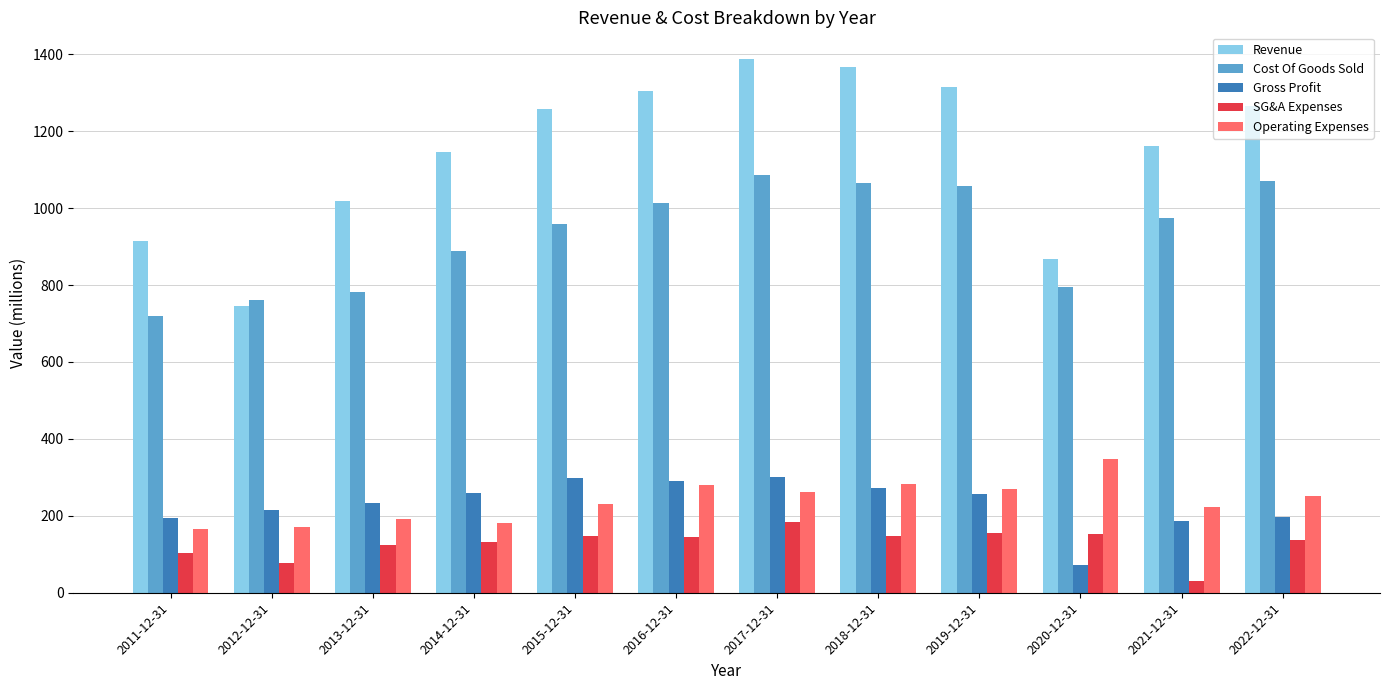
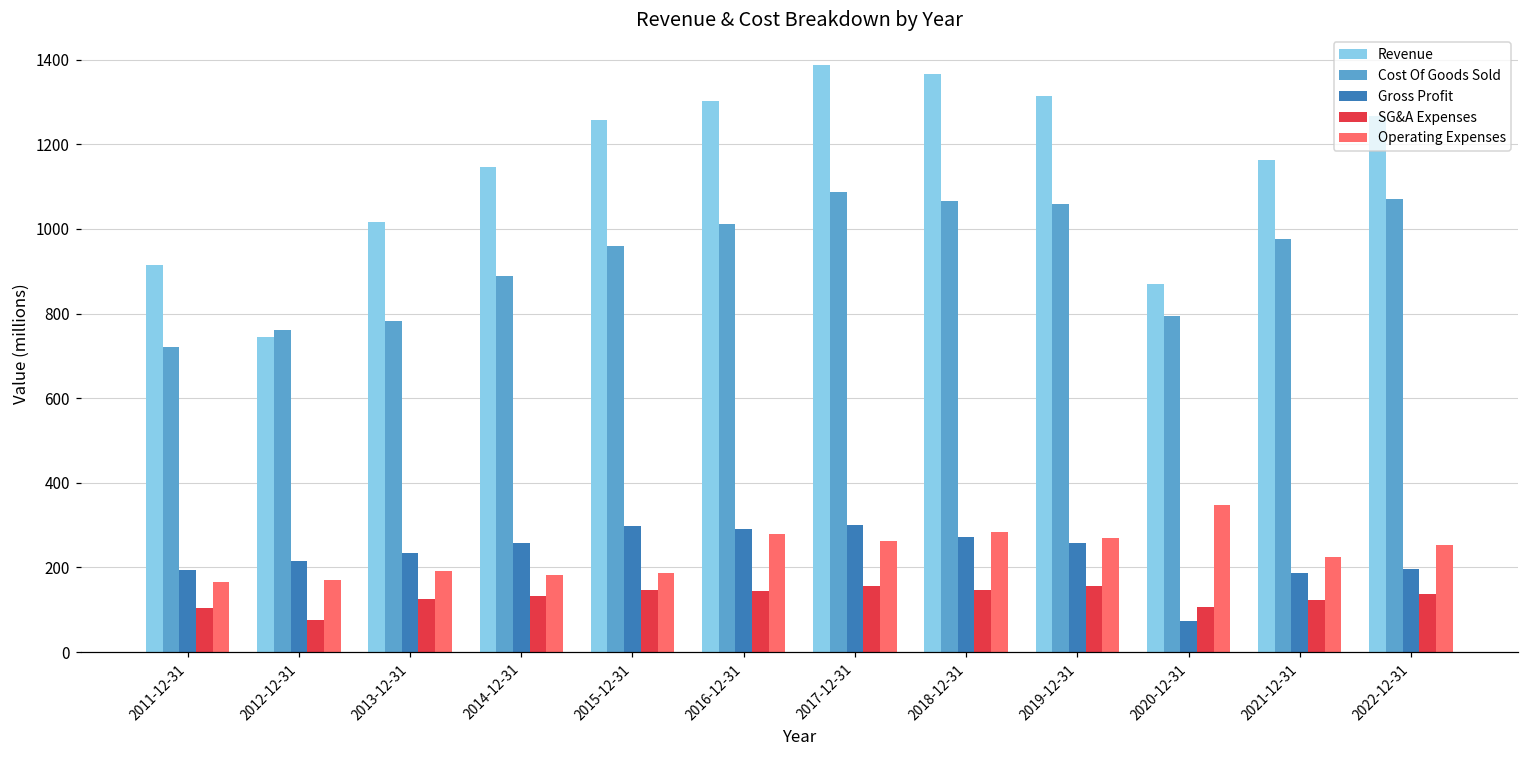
Operating Expenses, 2015-12-31: 230 -> 190
SG&A Expenses, 2017-12-31: 180 -> 160
SG&A Expenses, 2020-12-31: 150 -> 110
SG&A Expenses, 2021-12-31: 30 -> 120
